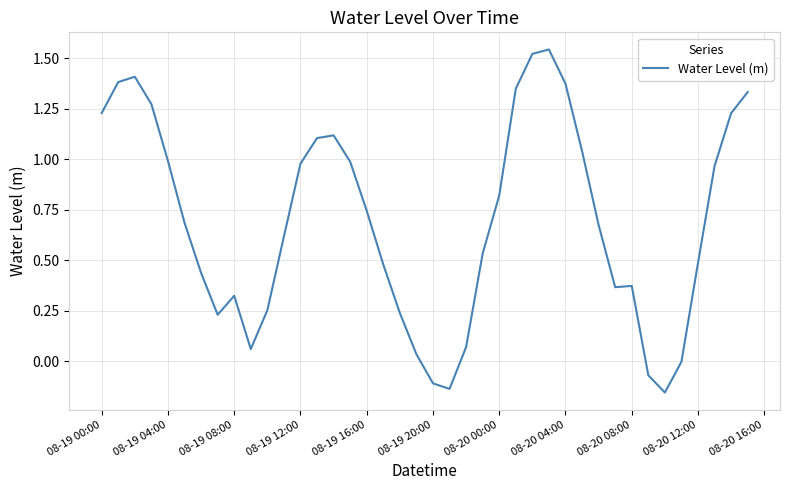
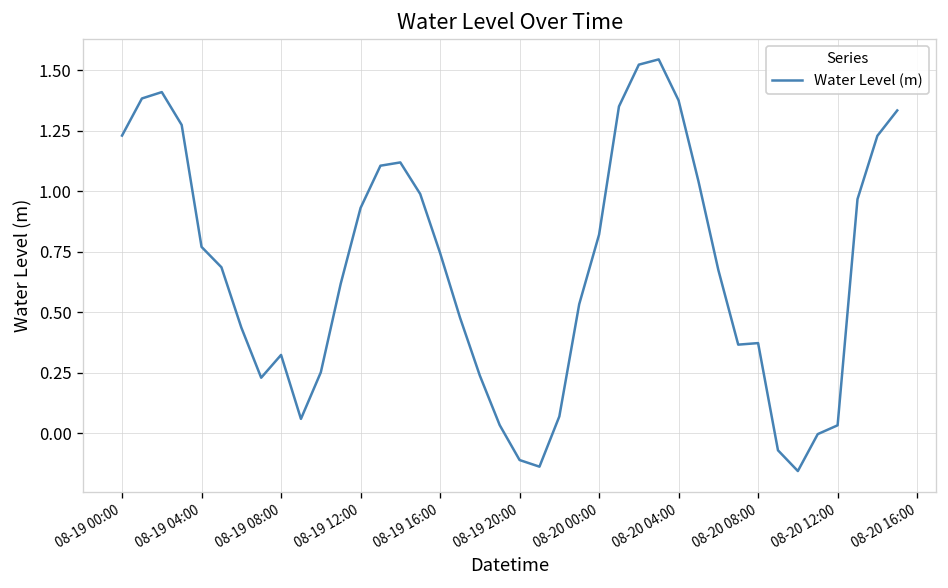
08-19 04:00: 0.99 -> 0.77
08-19 12:00: 0.98 -> 0.93
08-20 12:00: 0.49 -> 0.03
